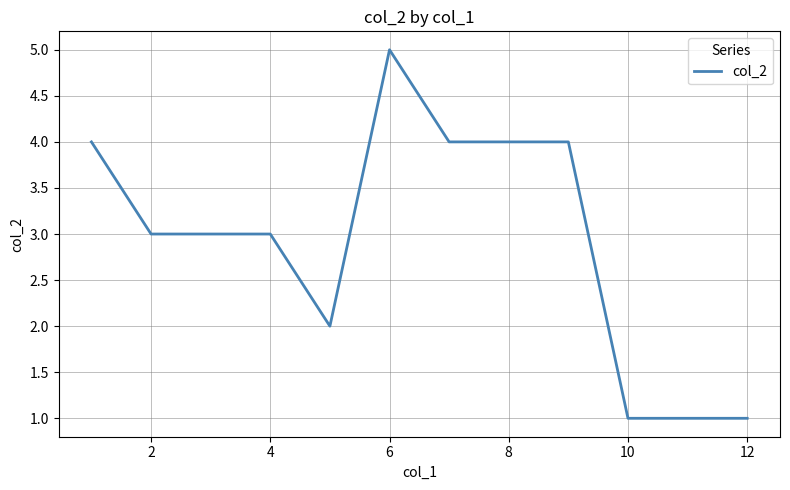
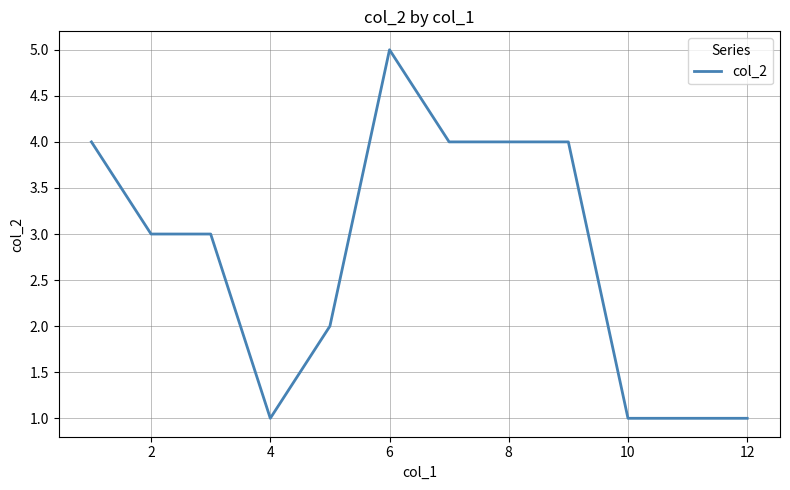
4: 3 -> 1
